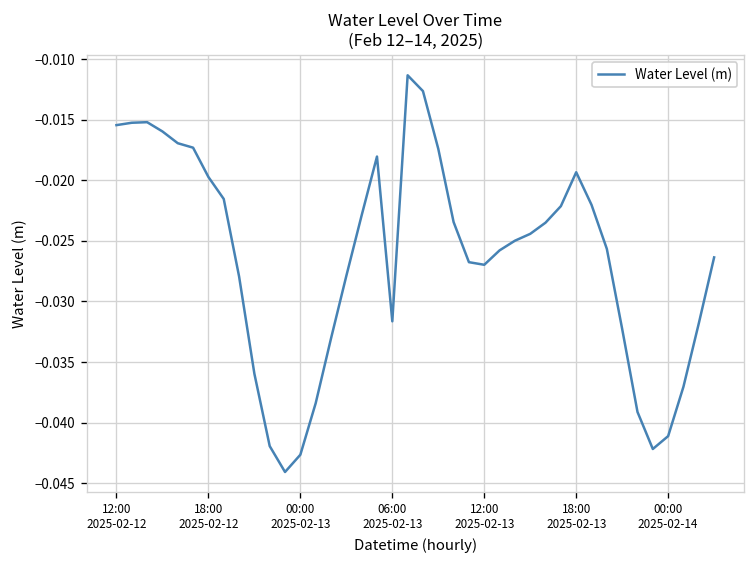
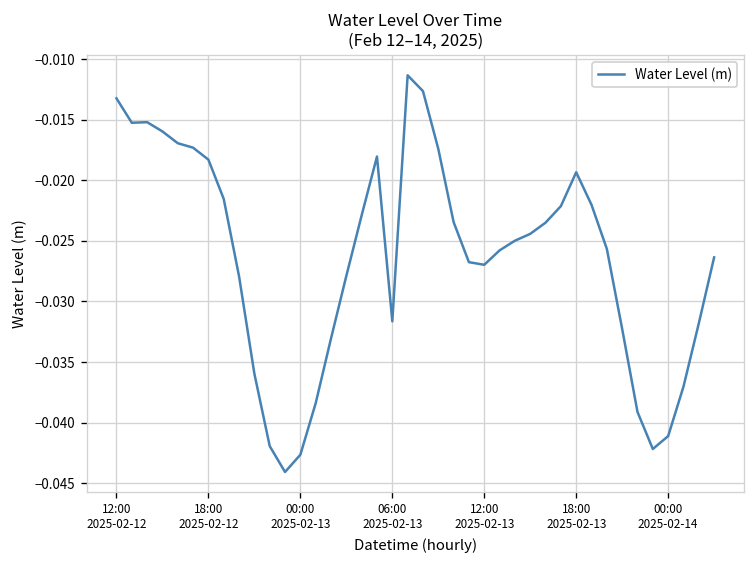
12:00 2025-02-12: -0.0154 -> -0.0132
18:00 2025-02-12: -0.0197 -> -0.0183
